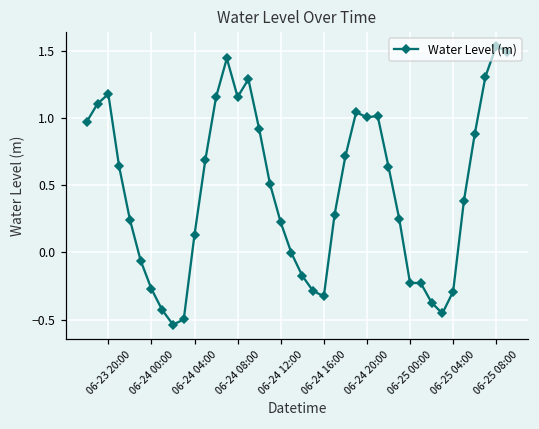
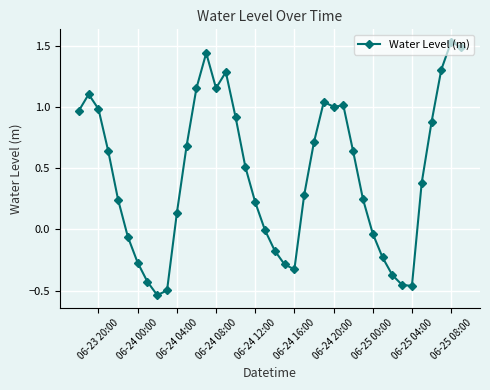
06-23 20:00: 1.18 -> 0.98
06-25 00:00: -0.23 -> -0.03
06-25 04:00: -0.29 -> -0.46
